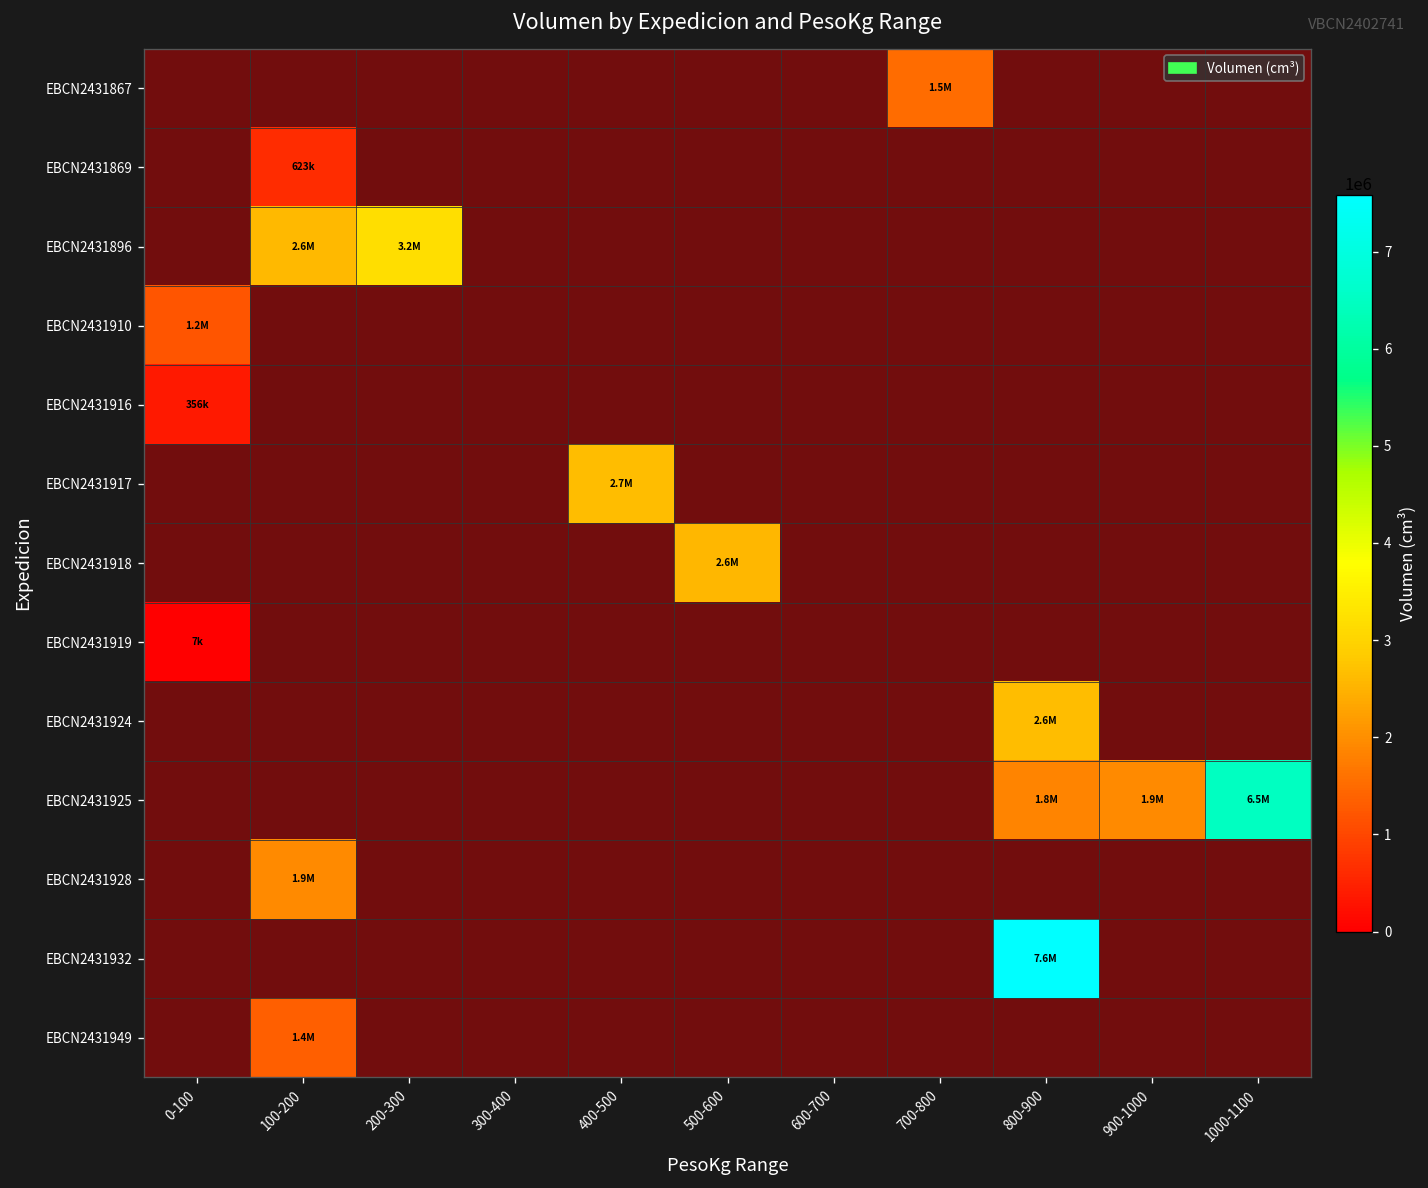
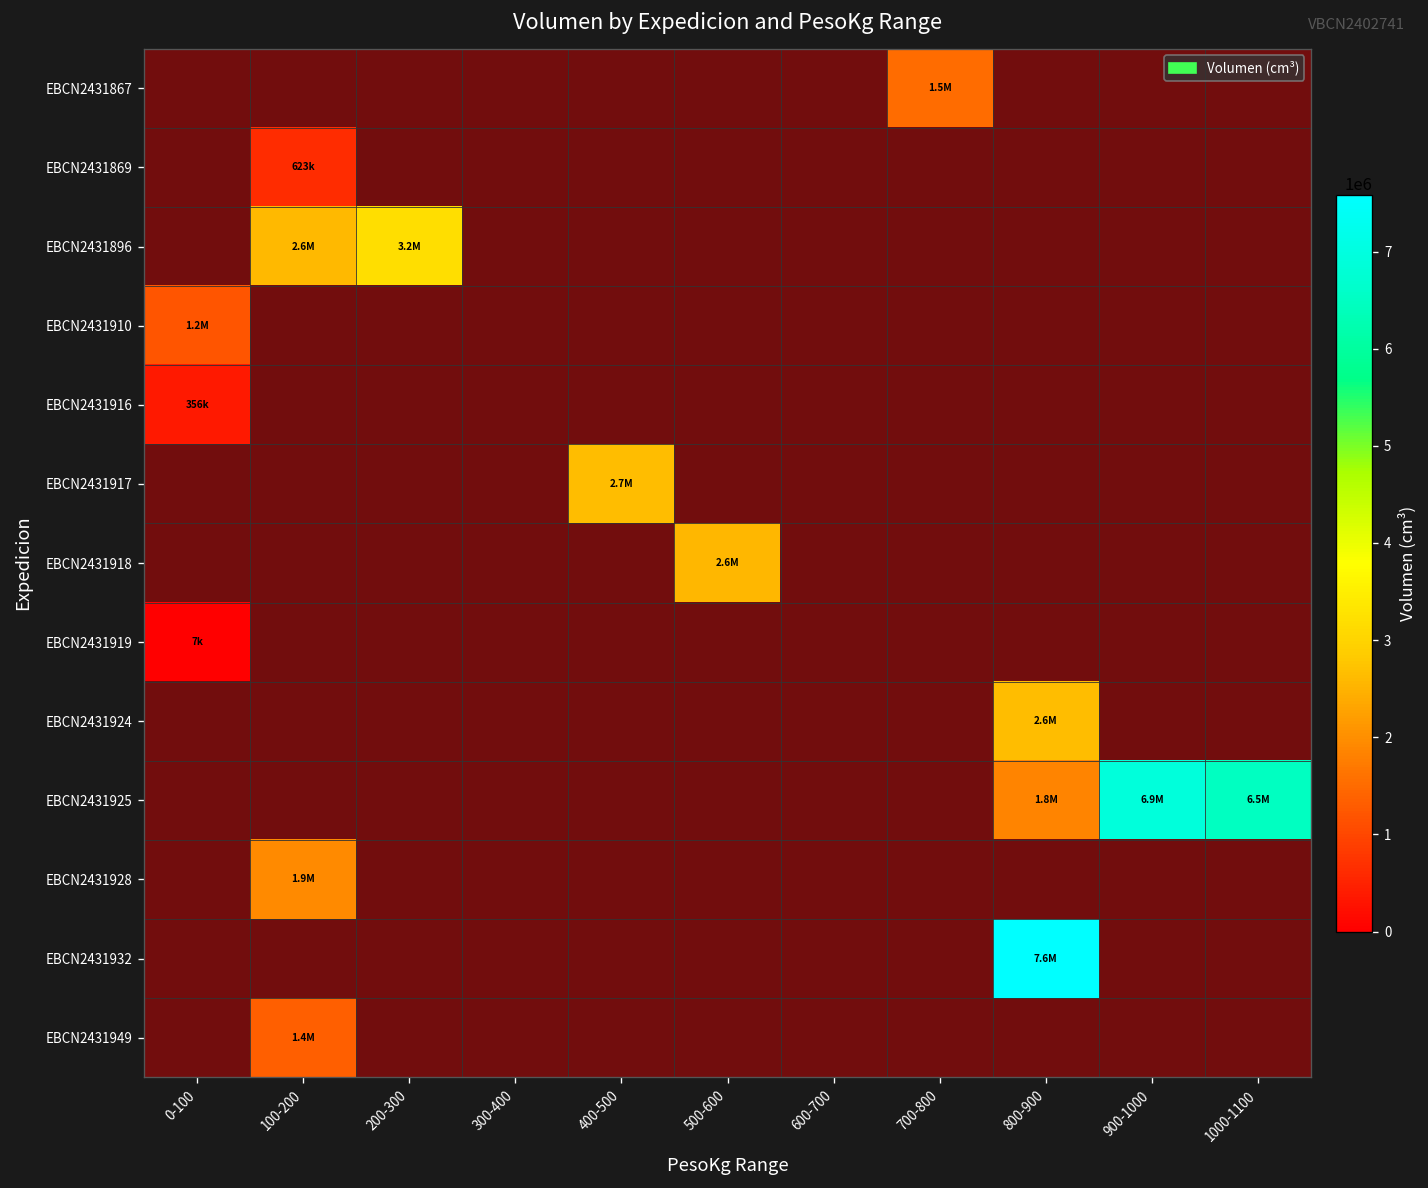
EBCN2431925, 900-1000: 1.9M -> 6.9M
